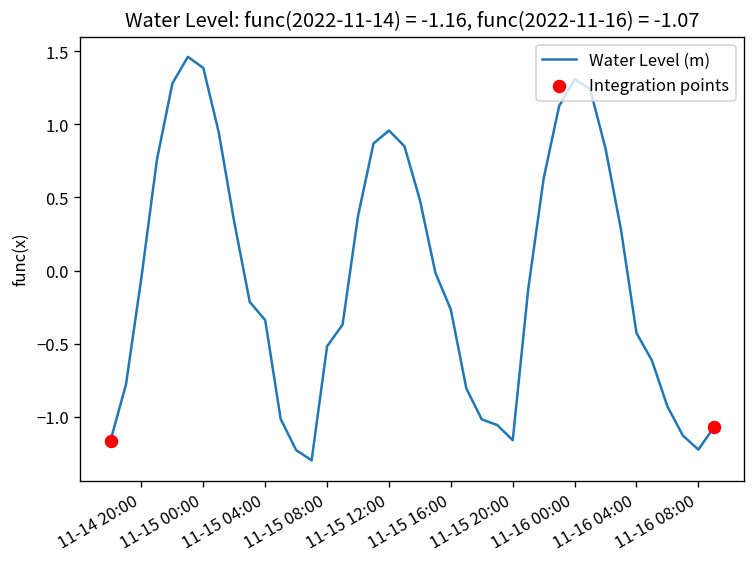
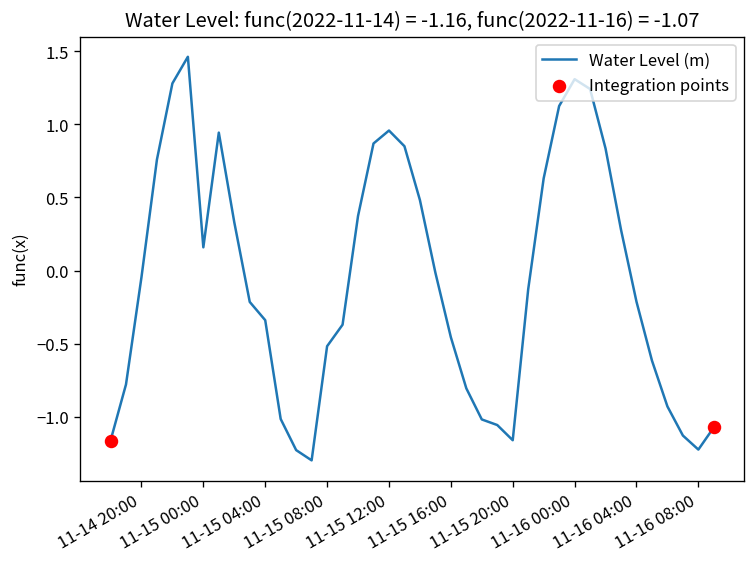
Water Level (m), 11-15 00:00: 1.38 -> 0.16
Water Level (m), 11-15 16:00: -0.27 -> -0.45
Water Level (m), 11-16 04:00: -0.43 -> -0.21
